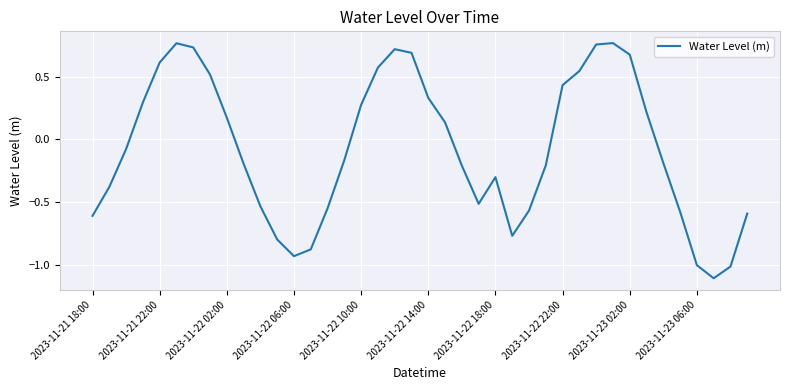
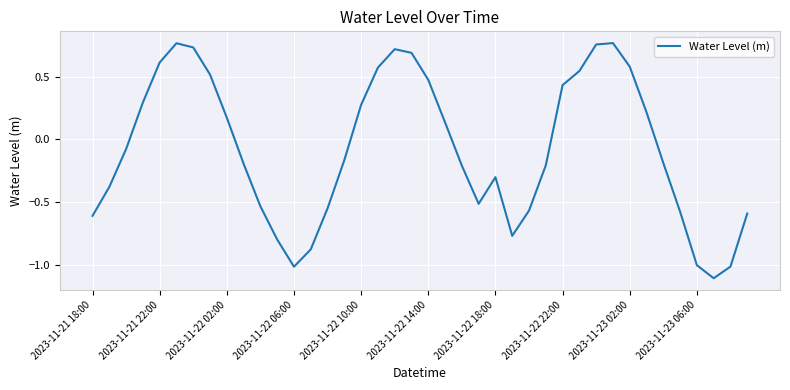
2023-11-22 06:00: -0.93 -> -1.01
2023-11-22 14:00: 0.33 -> 0.47
2023-11-23 02:00: 0.68 -> 0.58
